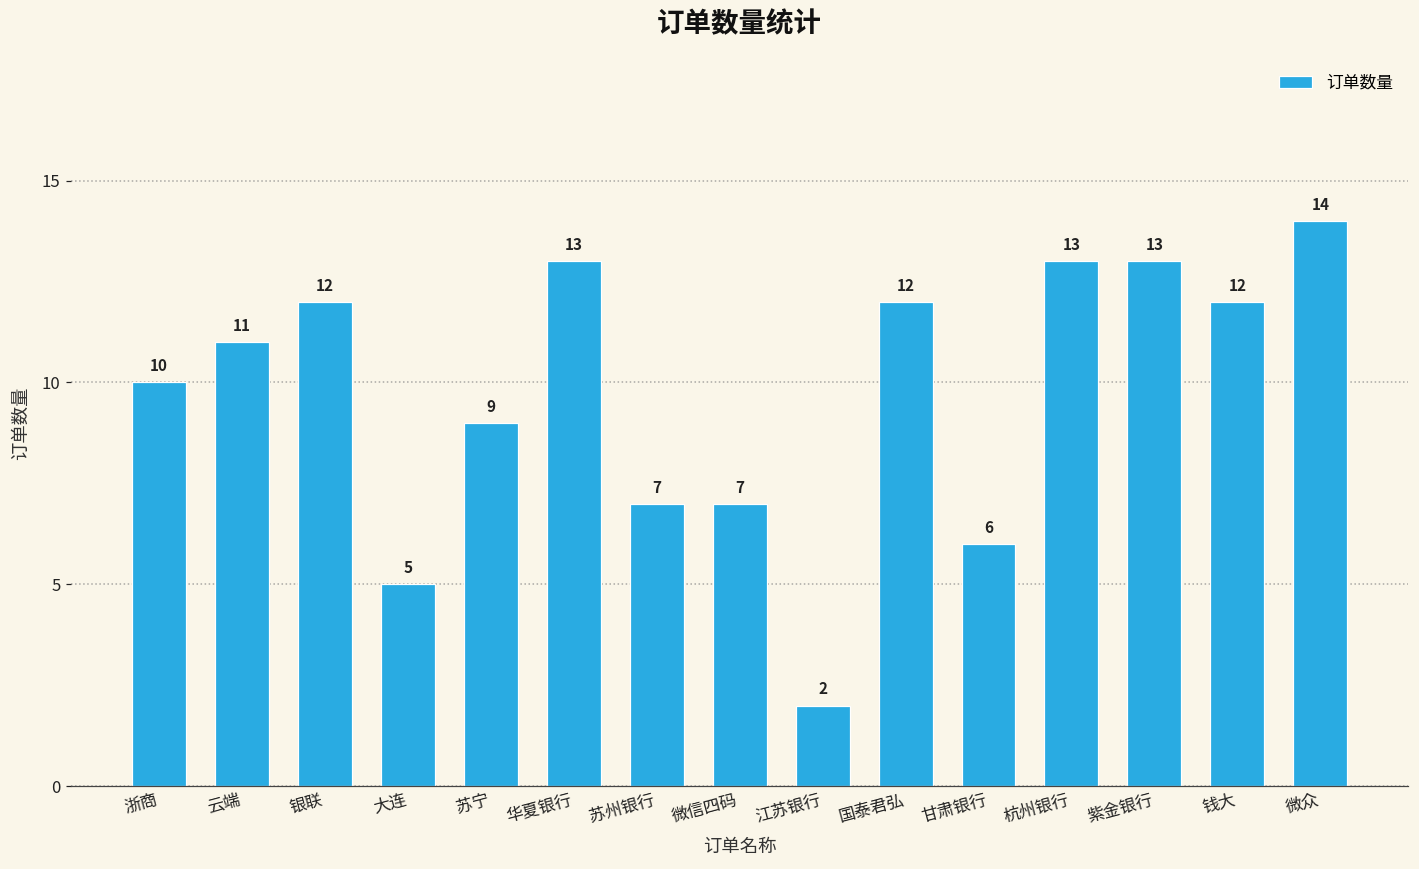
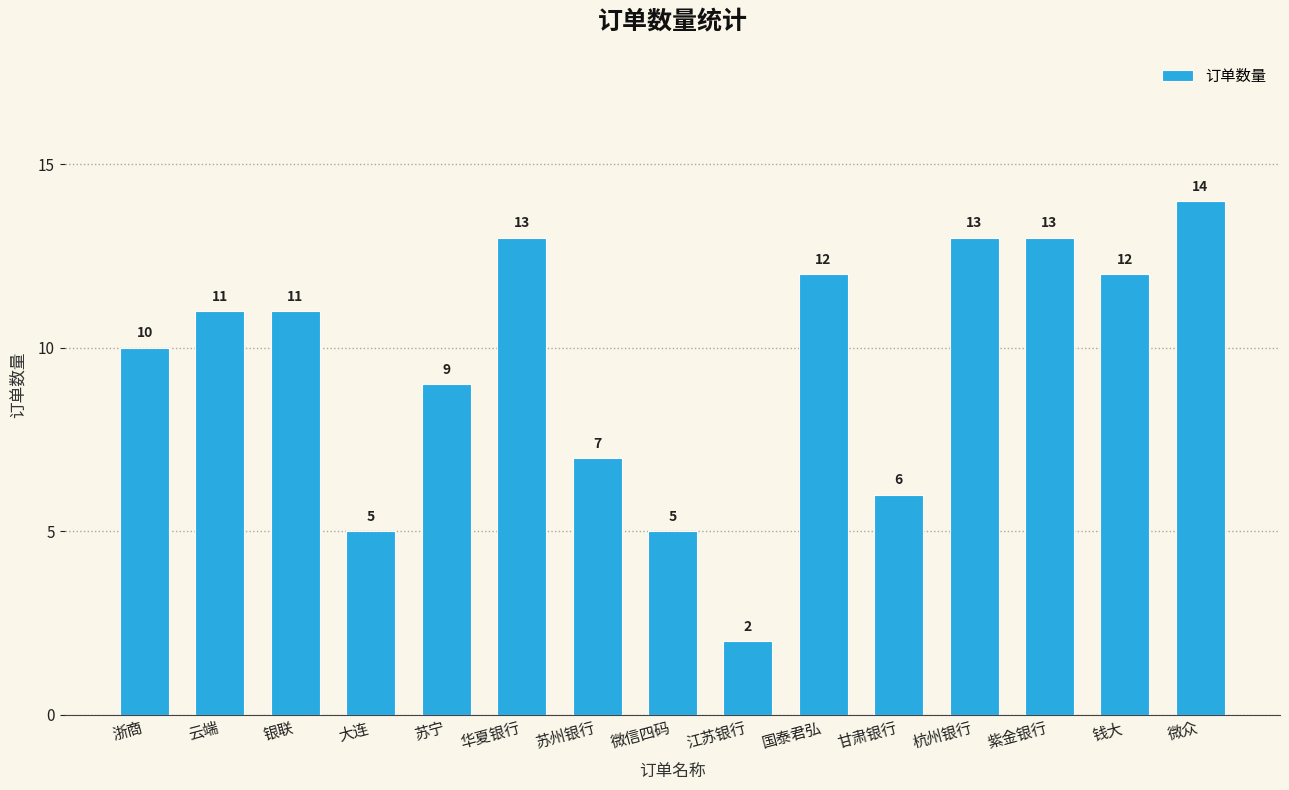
银联: 12 -> 11
微信四码: 7 -> 5
